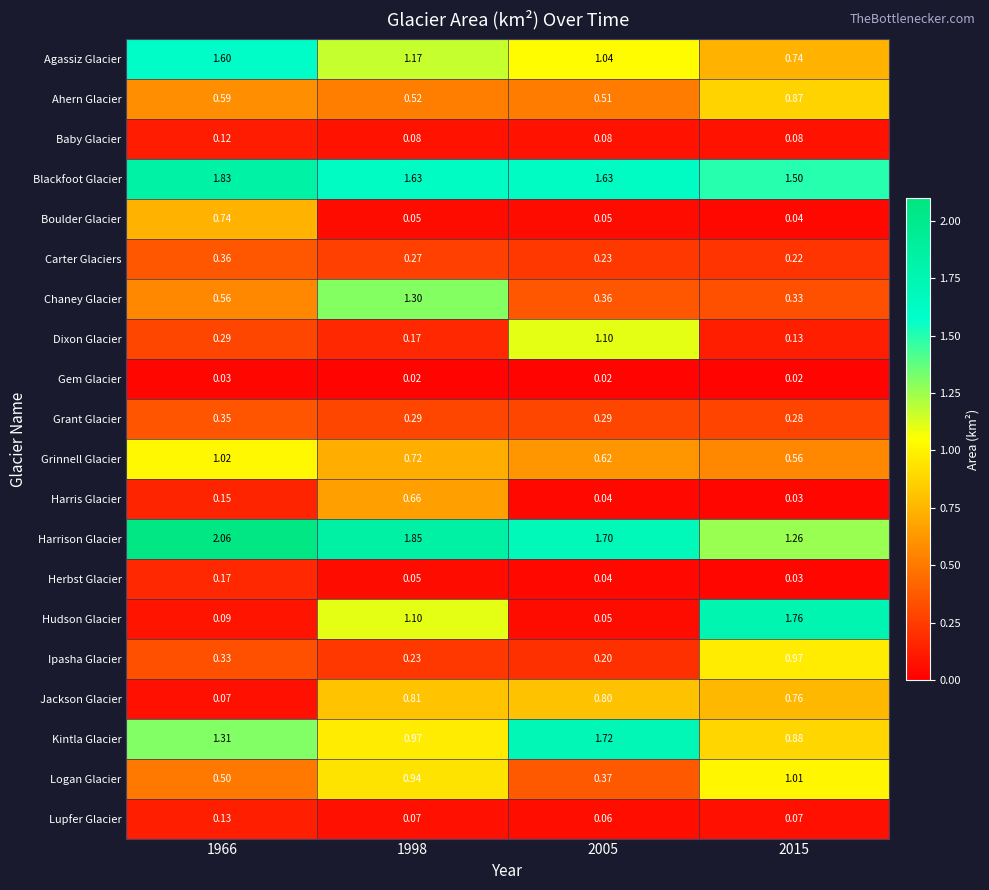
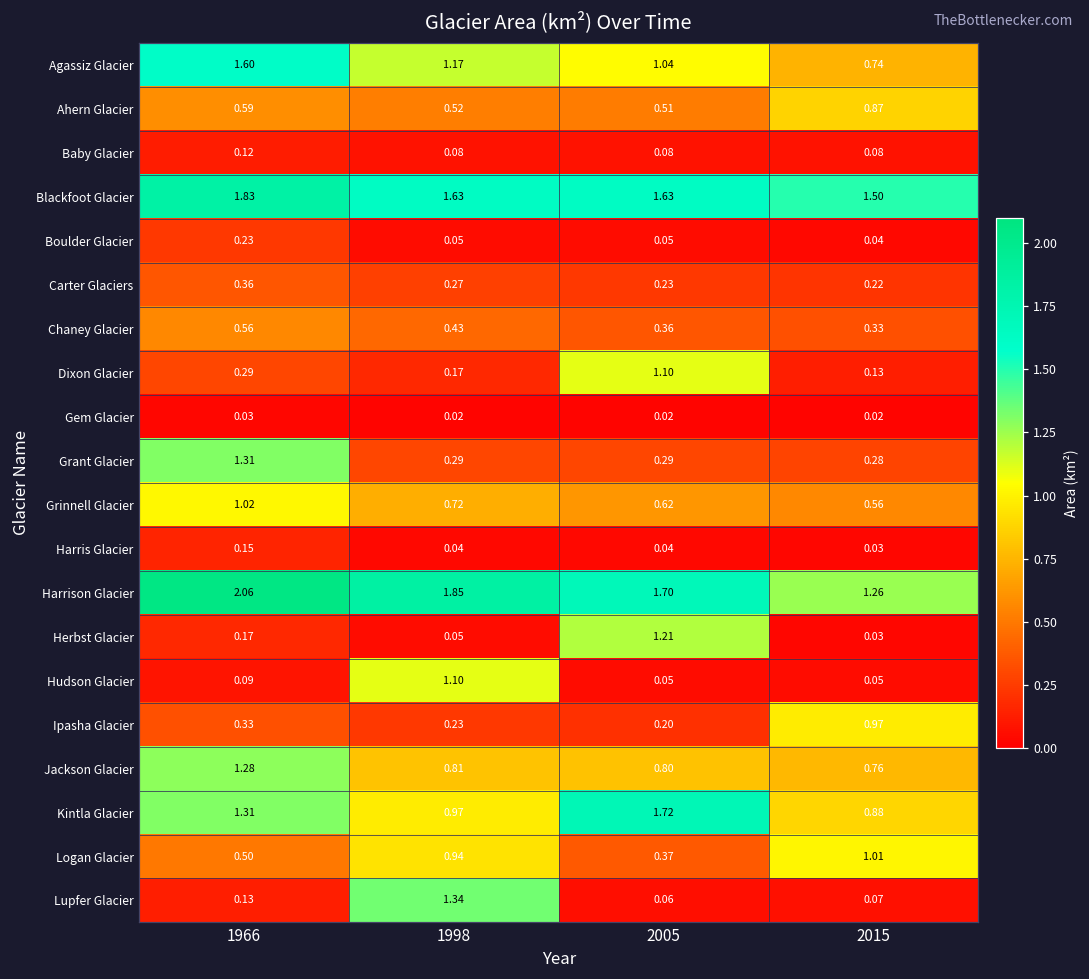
Boulder Glacier, 1966: 0.74 -> 0.23
Chaney Glacier, 1998: 1.30 -> 0.43
Grant Glacier, 1966: 0.35 -> 1.31
Harris Glacier, 1998: 0.66 -> 0.04
Herbst Glacier, 2005: 0.04 -> 1.21
Hudson Glacier, 2015: 1.76 -> 0.05
Jackson Glacier, 1966: 0.07 -> 1.28
Lupfer Glacier, 1998: 0.07 -> 1.34
